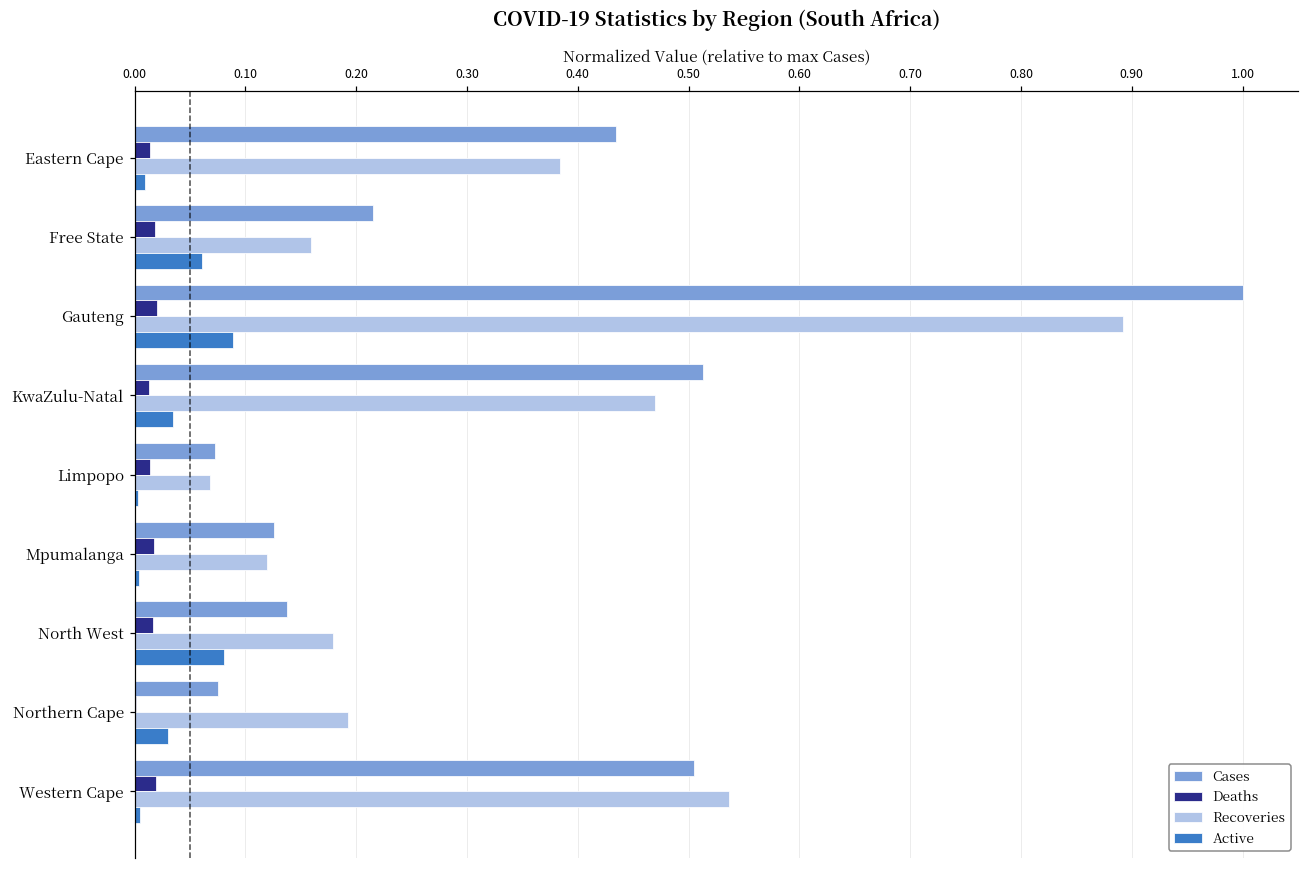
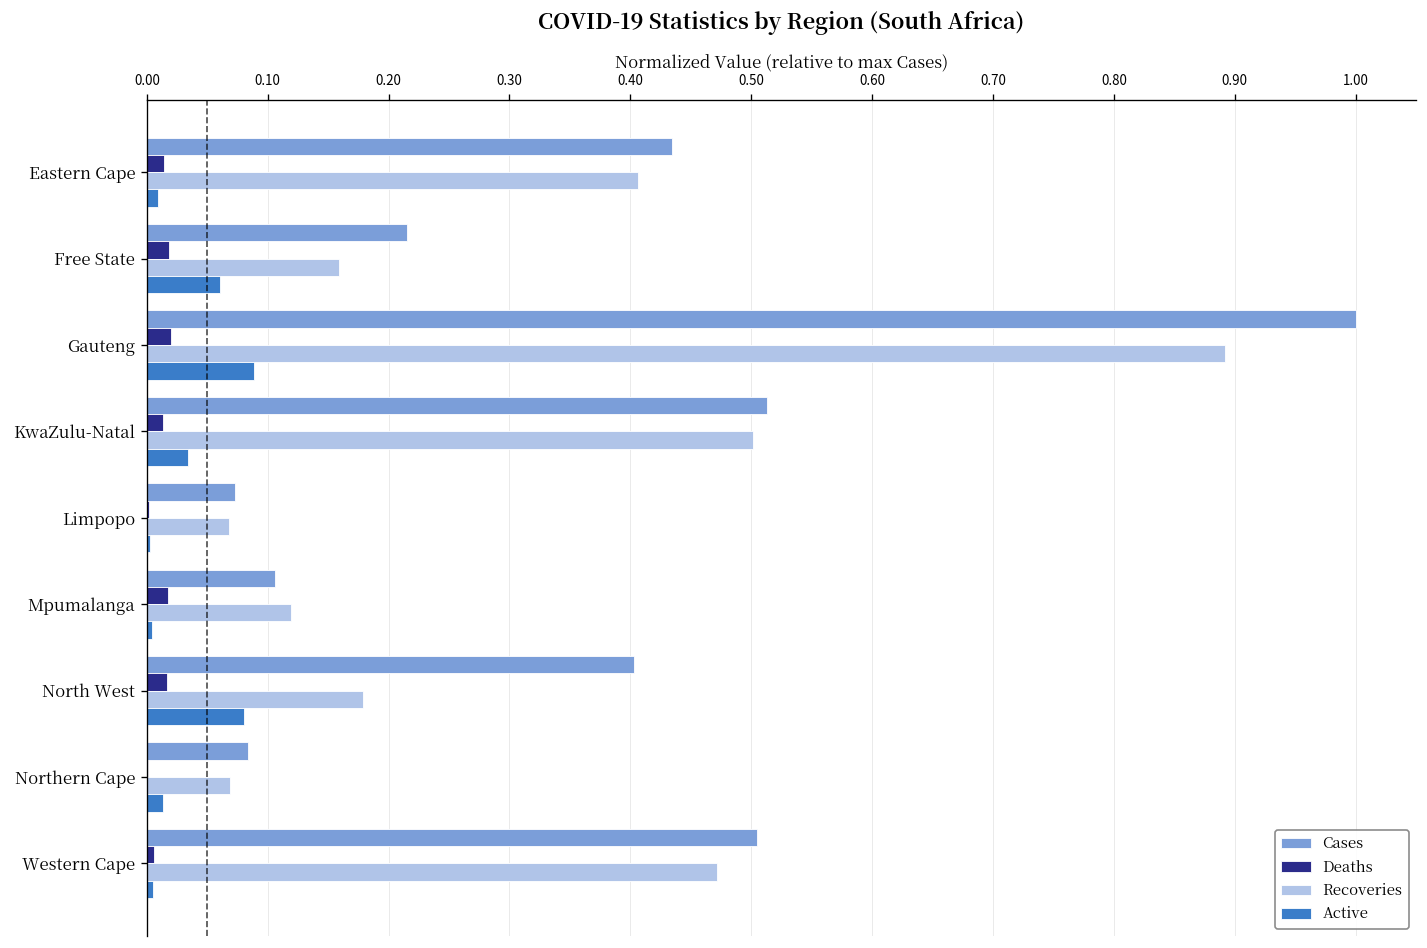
Recoveries, Eastern Cape: 0.384 -> 0.406
Recoveries, KwaZulu-Natal: 0.470 -> 0.501
Deaths, Limpopo: 0.014 -> 0.002
Cases, Mpumalanga: 0.126 -> 0.106
Cases, North West: 0.137 -> 0.403
Cases, Northern Cape: 0.075 -> 0.084
Recoveries, Northern Cape: 0.193 -> 0.069
Active, Northern Cape: 0.030 -> 0.014
Deaths, Western Cape: 0.019 -> 0.006
Recoveries, Western Cape: 0.536 -> 0.472
